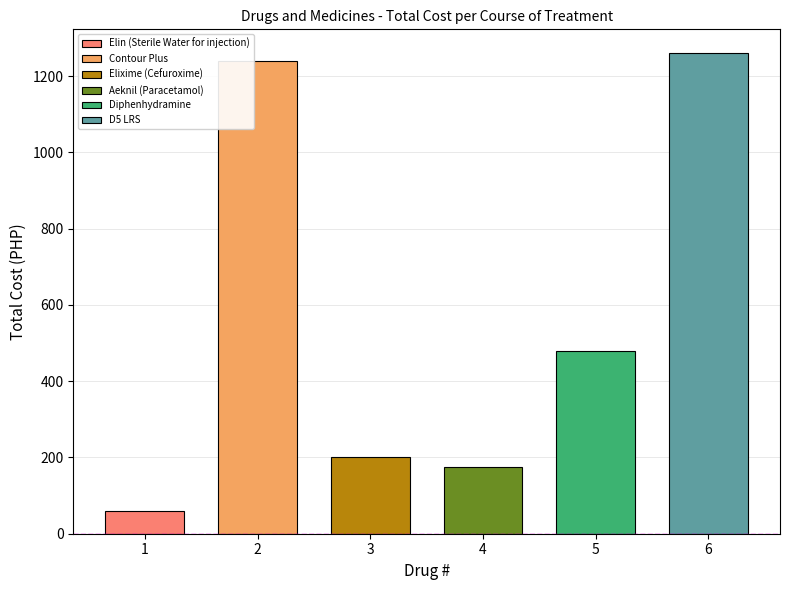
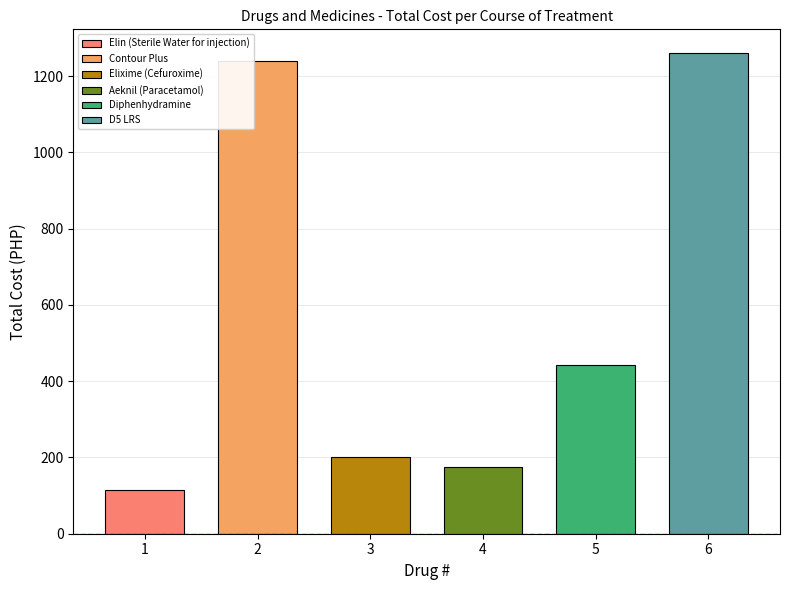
1: 60 -> 120
5: 480 -> 440
